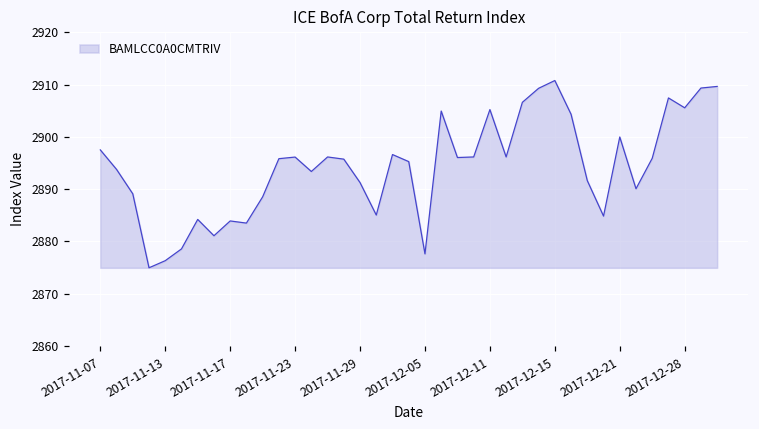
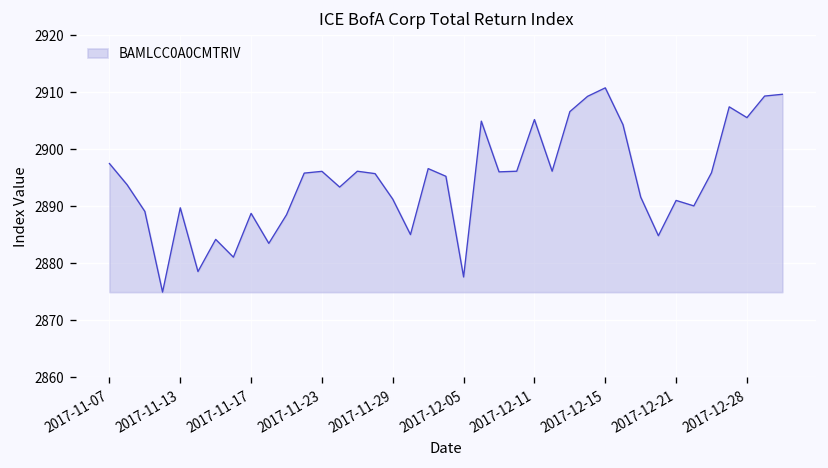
2017-11-13: 2876 -> 2890
2017-11-17: 2884 -> 2889
2017-12-21: 2900 -> 2891
